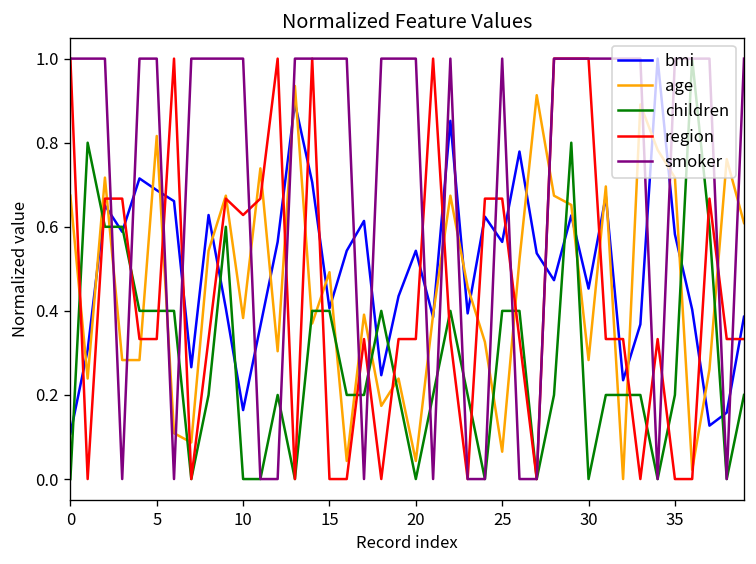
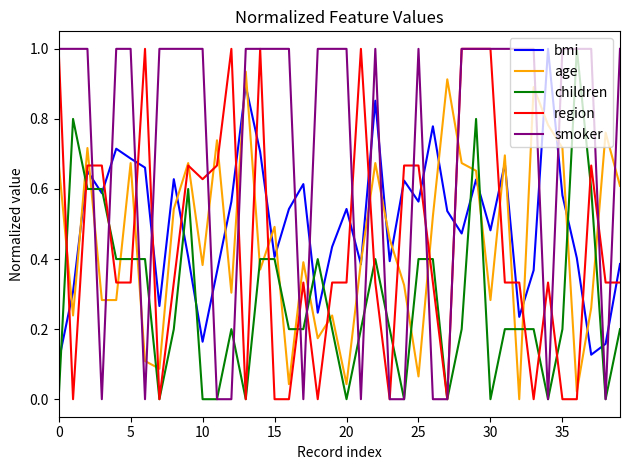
age, 5: 0.82 -> 0.67
bmi, 30: 0.45 -> 0.48
